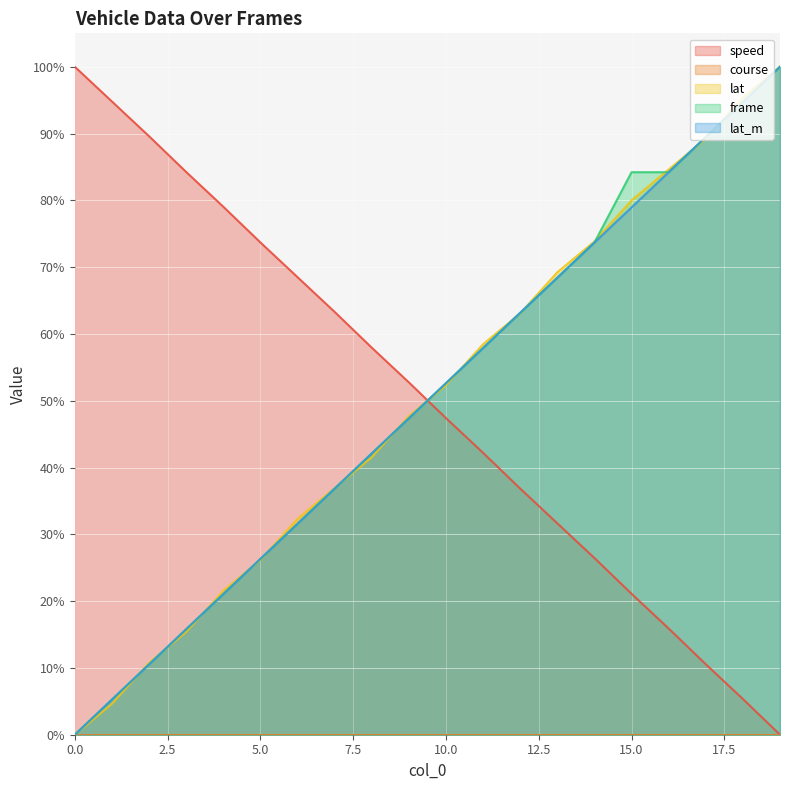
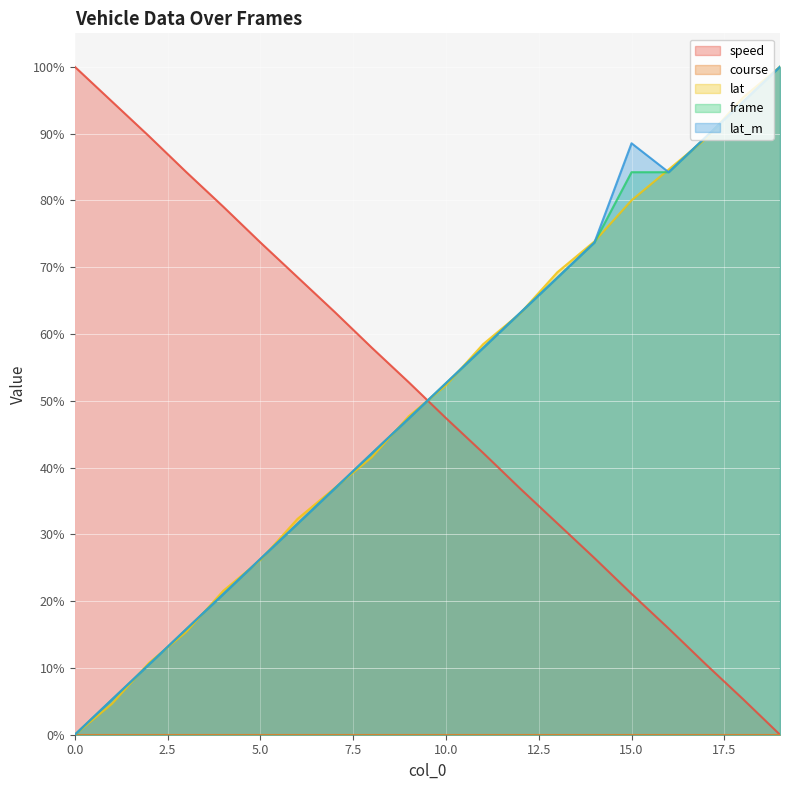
lat_m, 15.0: 79% -> 89%
